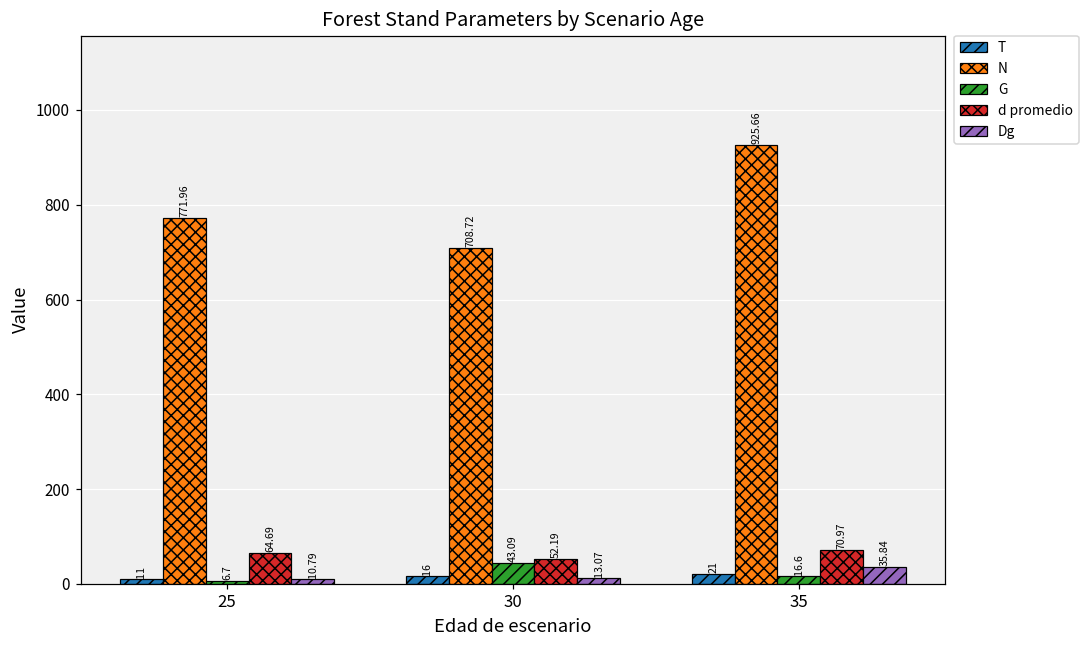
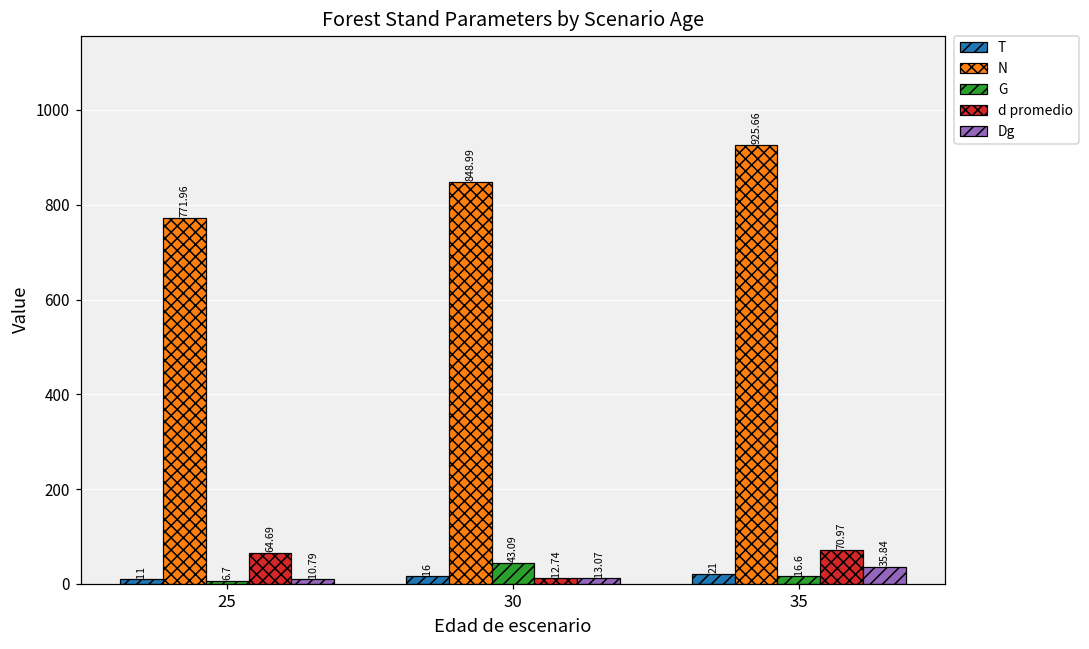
N, 30: 708.72 -> 848.99
d promedio, 30: 52.19 -> 12.74
